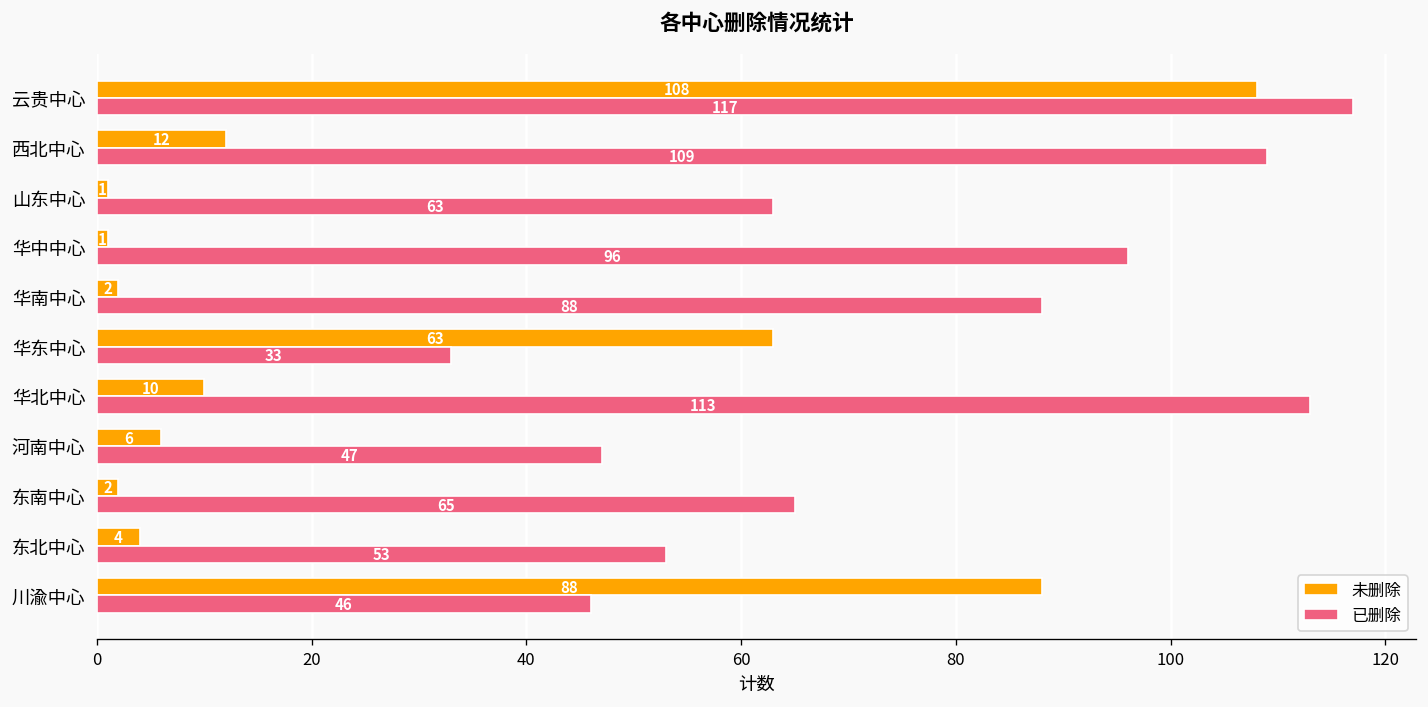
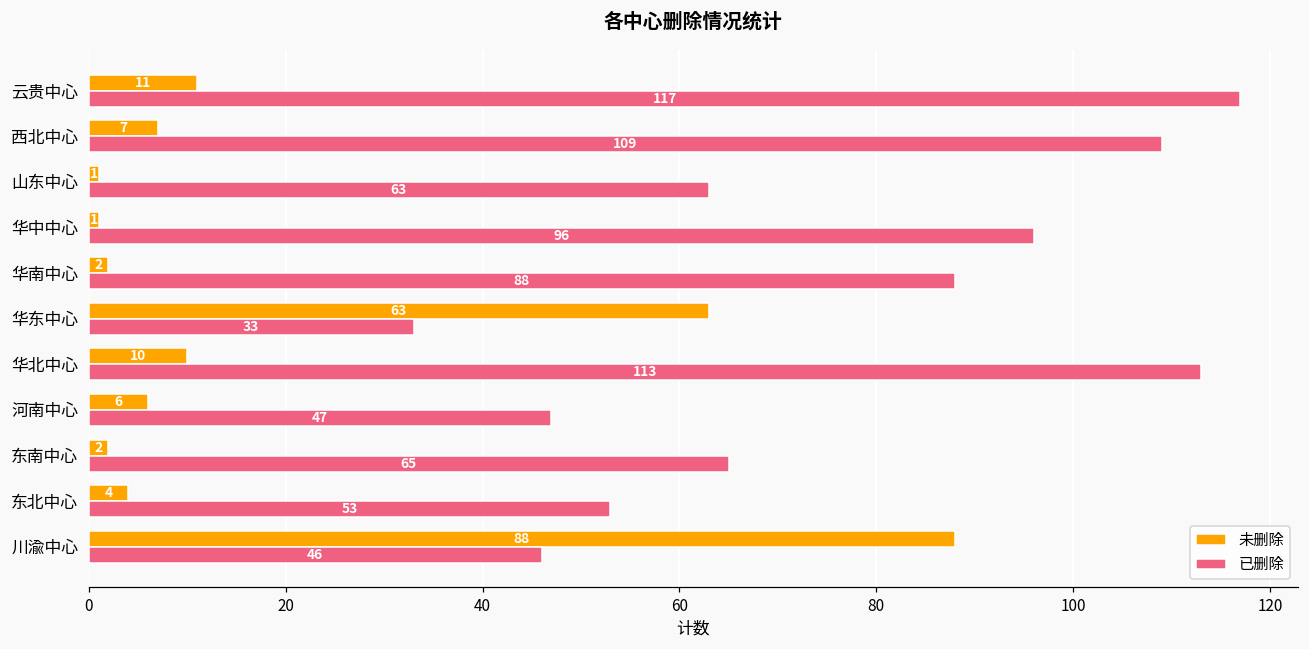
未删除, 云贵中心: 108 -> 11
未删除, 西北中心: 12 -> 7
